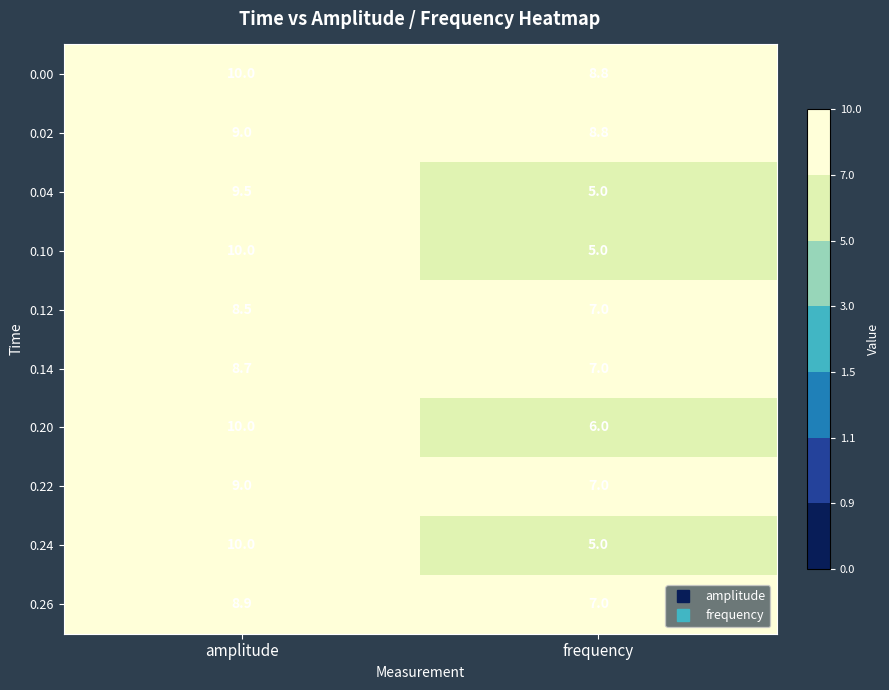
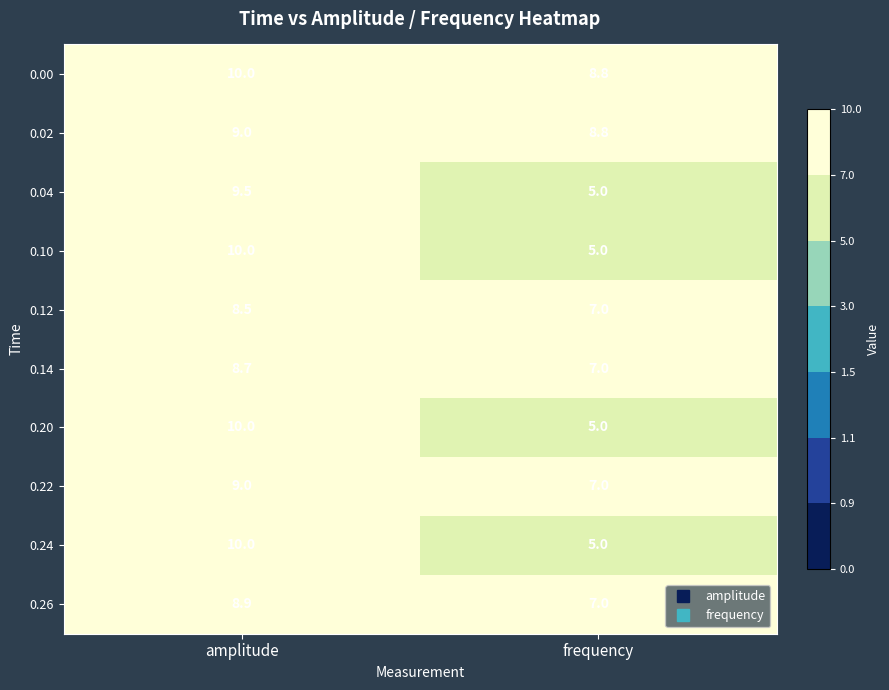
0.20, frequency: 6.0 -> 5.0
